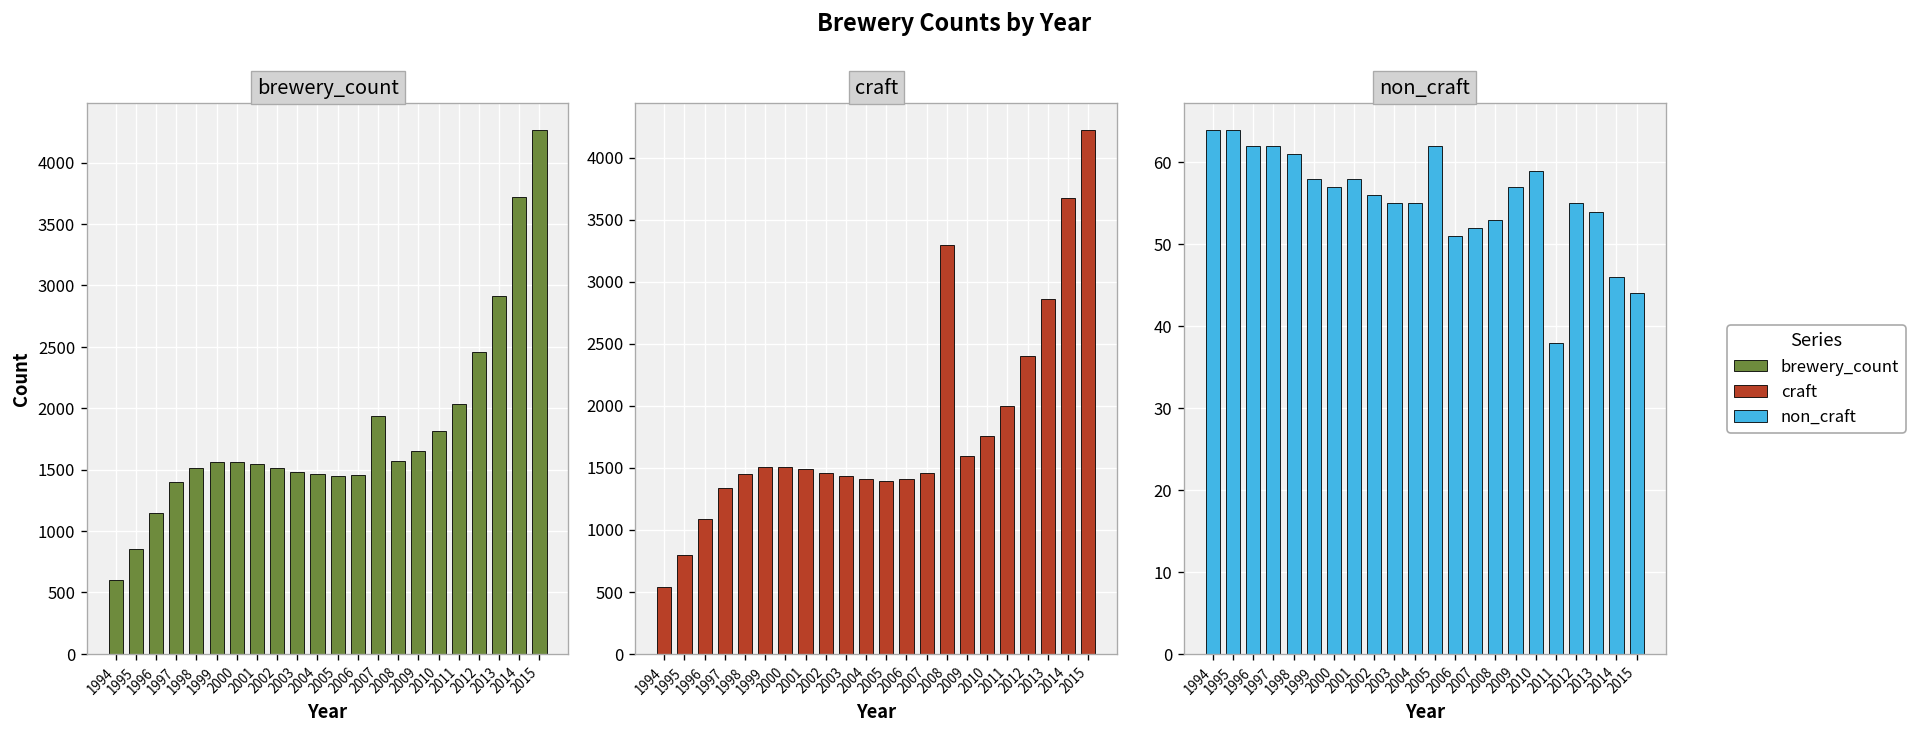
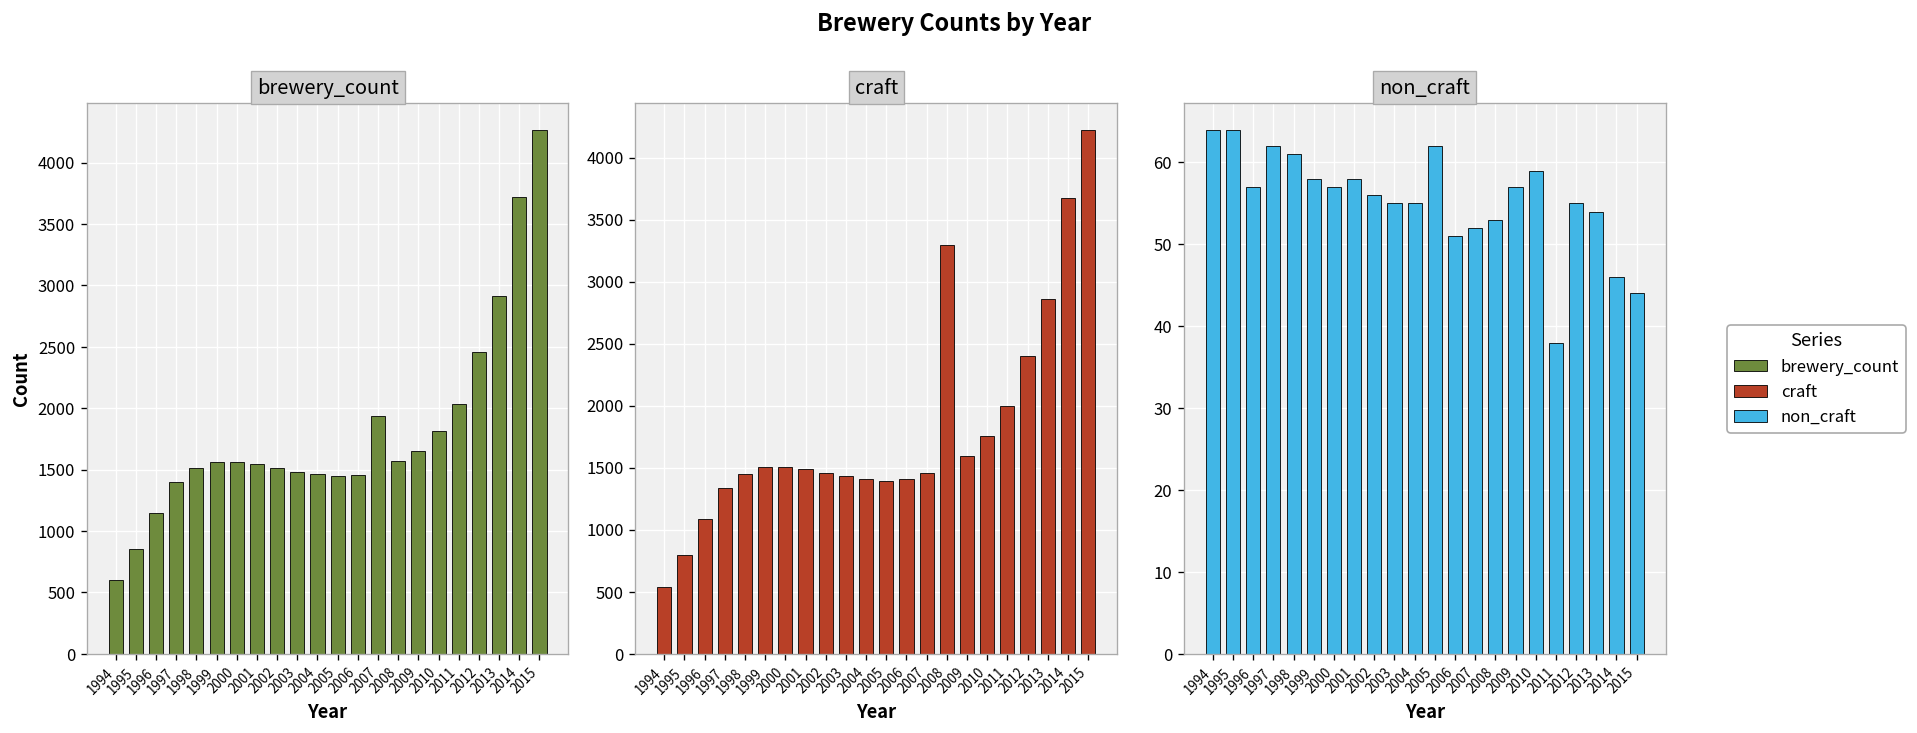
non_craft, 1996: 62 -> 57
